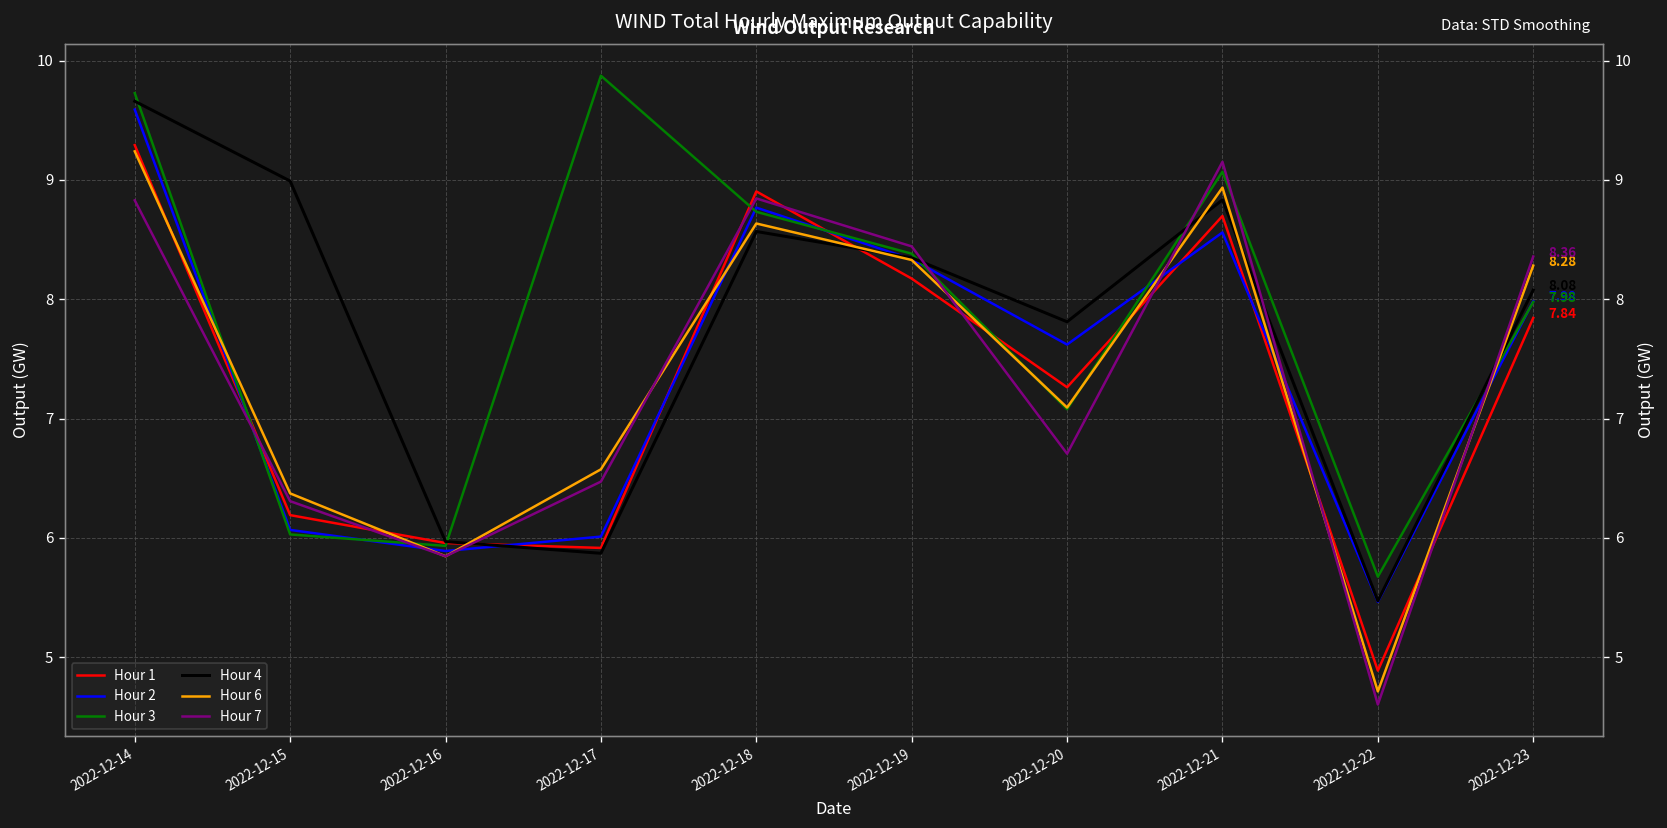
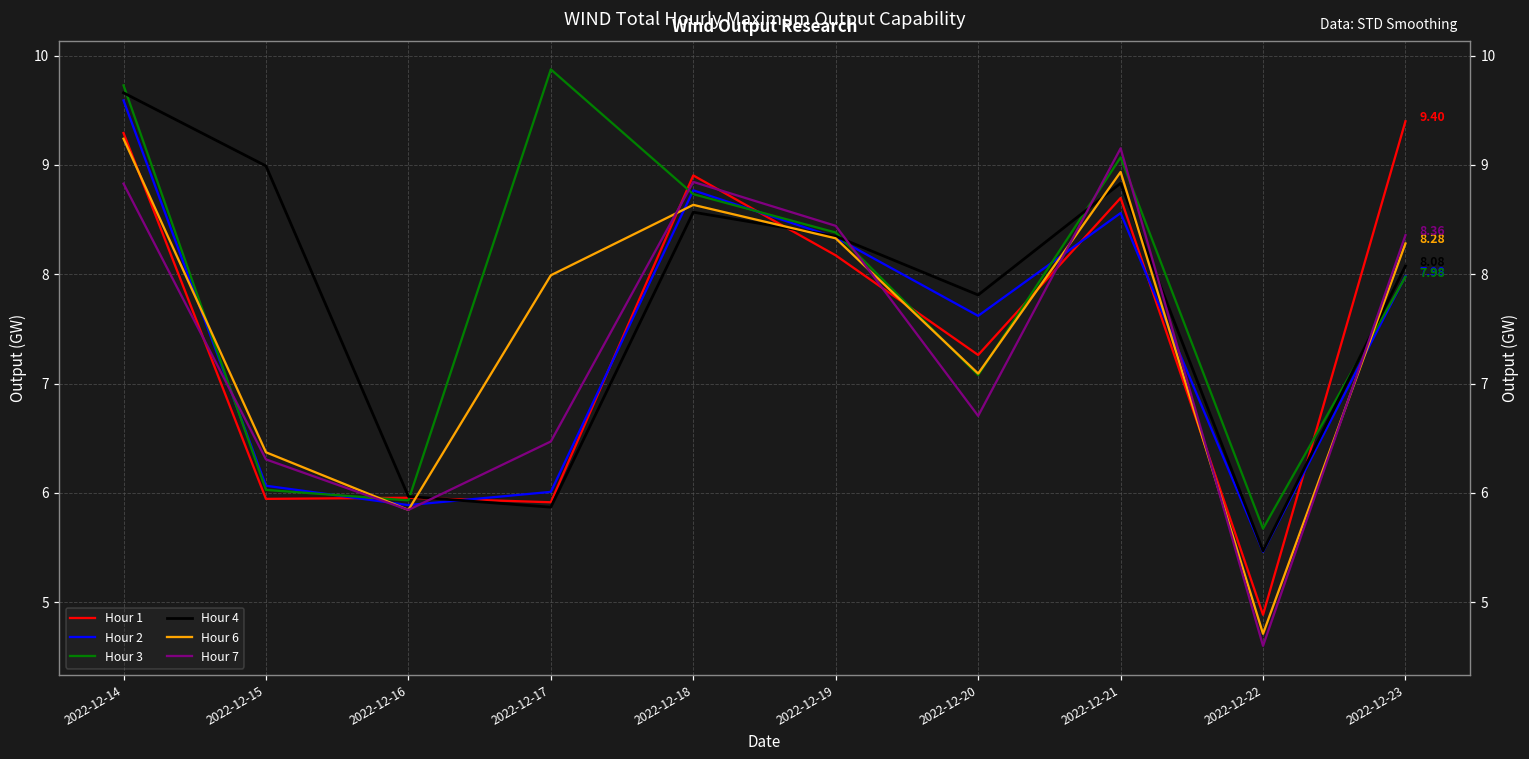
Hour 1, 2022-12-15: 6.2 -> 5.9
Hour 6, 2022-12-17: 6.6 -> 8.0
Hour 1, 2022-12-23: 7.84 -> 9.40
